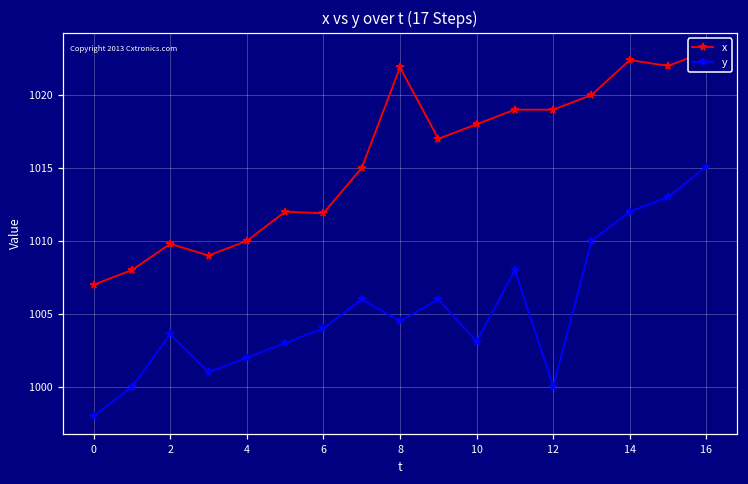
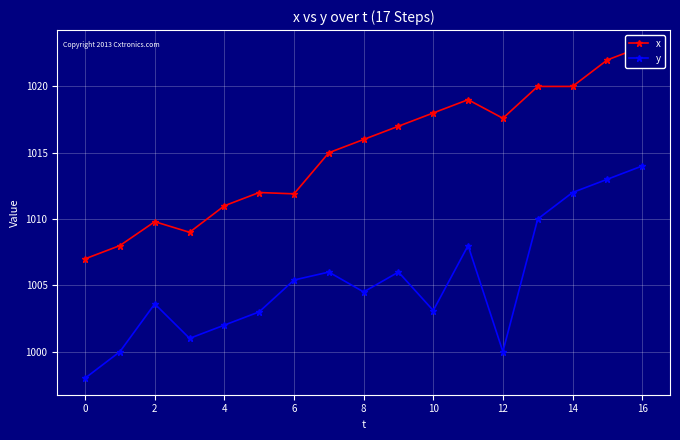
x, 4: 1010 -> 1011
y, 6: 1004.0 -> 1005.4
x, 8: 1021.9 -> 1016.0
x, 12: 1019.0 -> 1017.6
x, 14: 1022.4 -> 1020.0
y, 16: 1015.1 -> 1014.0
